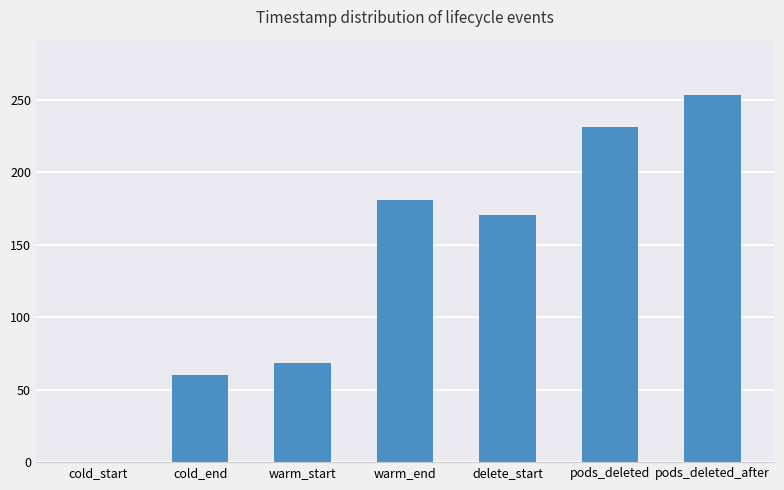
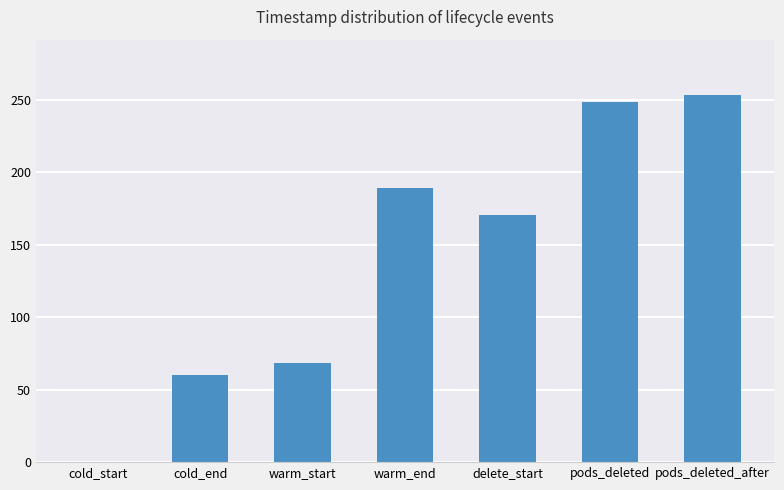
warm_end: 181 -> 189
pods_deleted: 231 -> 248
